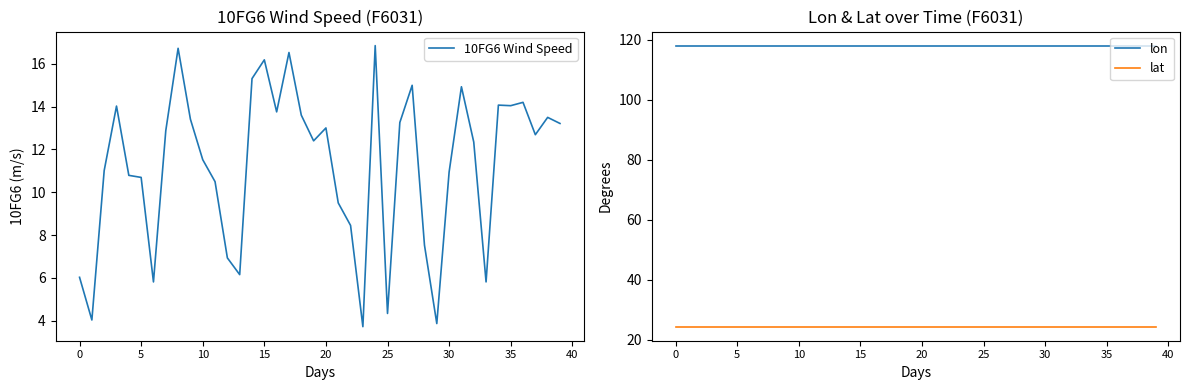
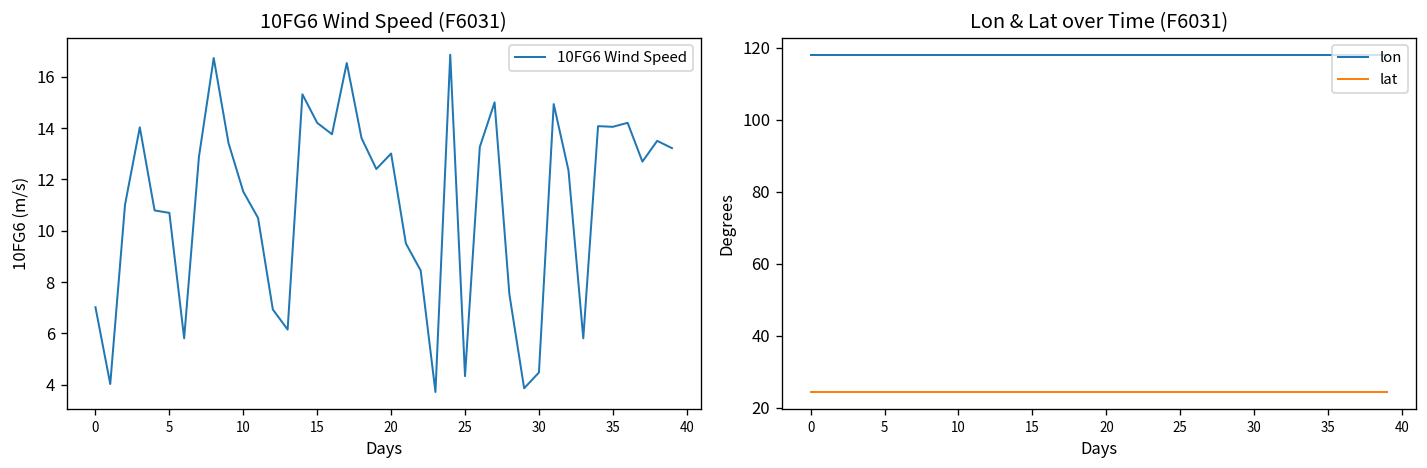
10FG6 Wind Speed (F6031), 0: 6.0 -> 7.0
10FG6 Wind Speed (F6031), 15: 16.2 -> 14.2
10FG6 Wind Speed (F6031), 30: 10.9 -> 4.5
